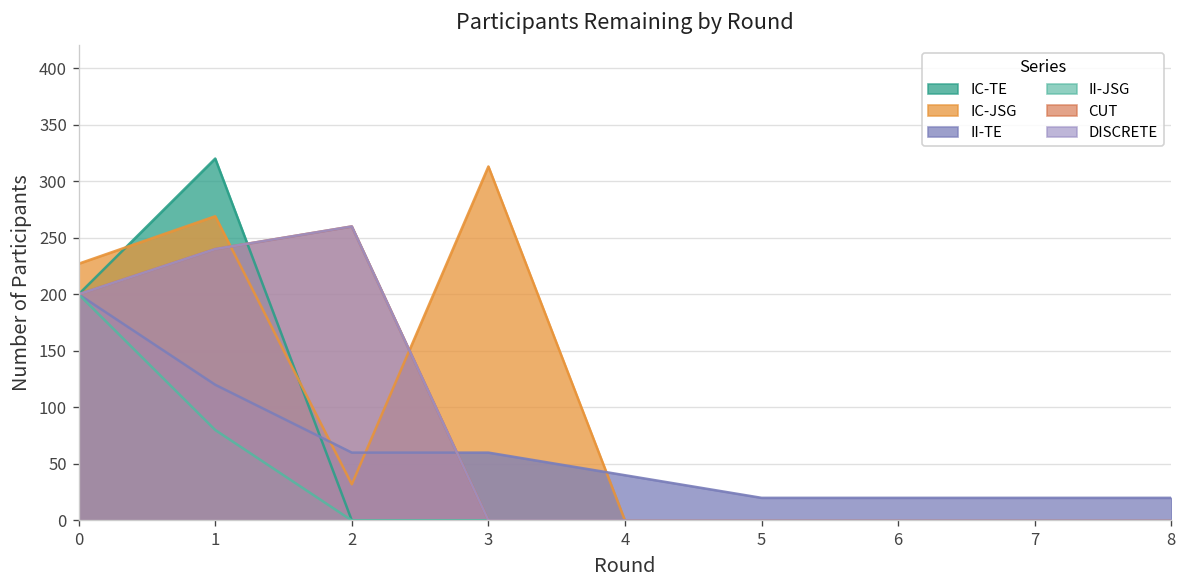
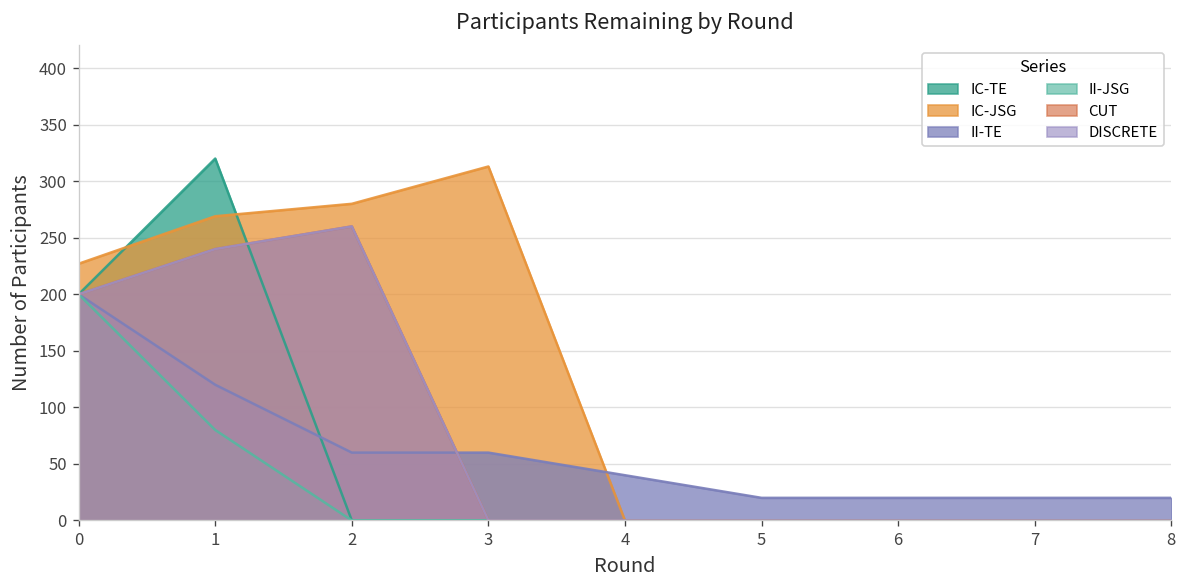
IC-JSG, 2: 30 -> 280
